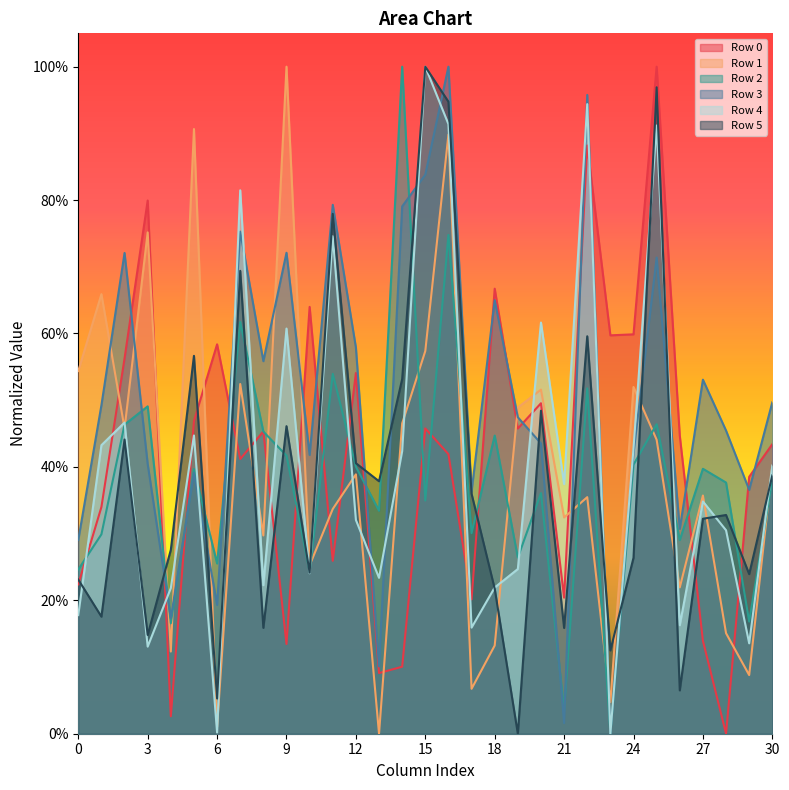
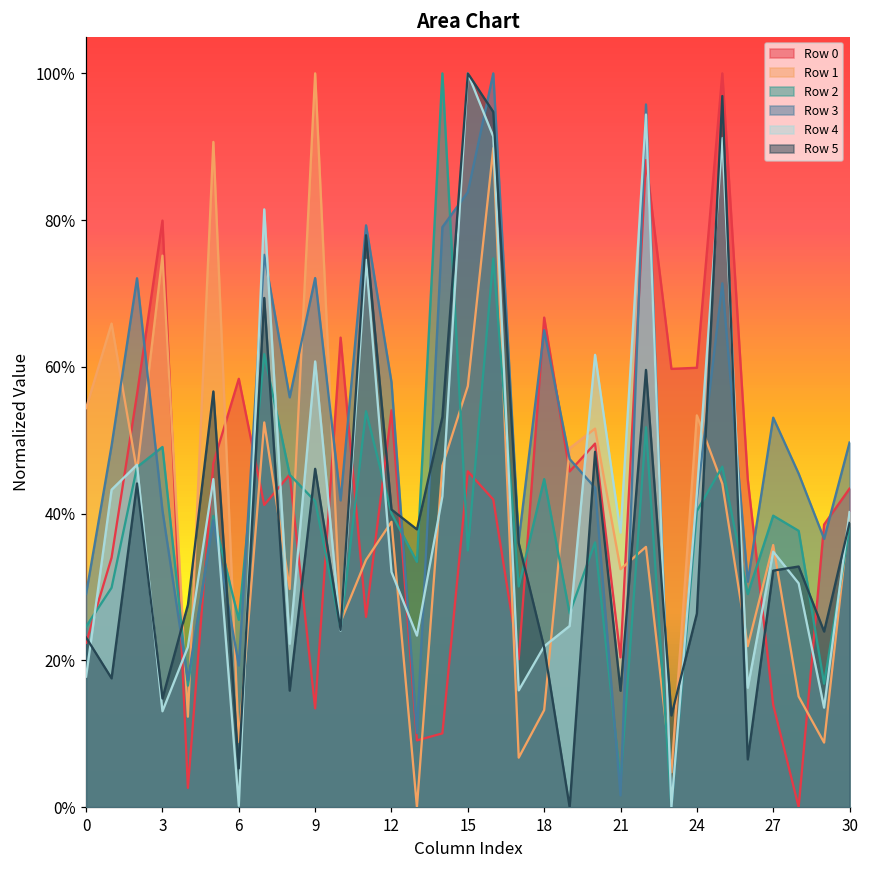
Row 1, 6: 1% -> 9%
Row 1, 24: 52% -> 53%
